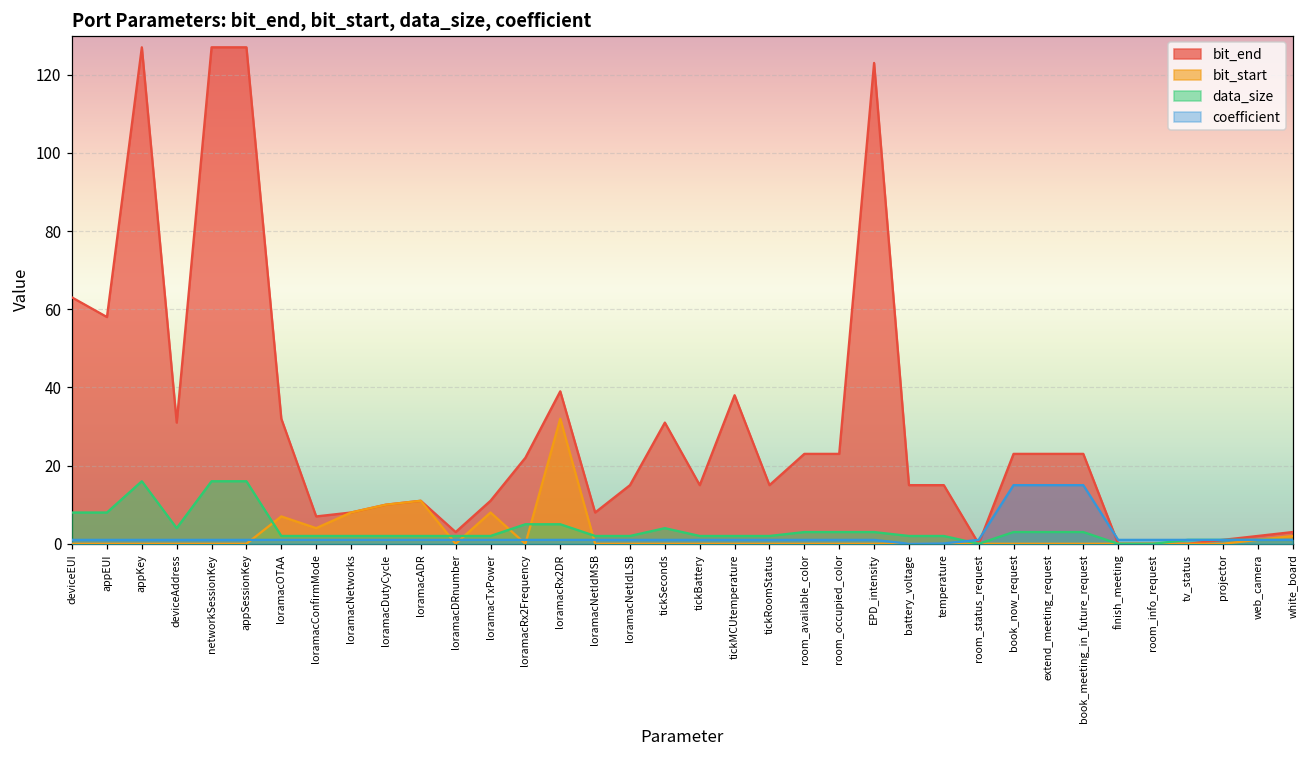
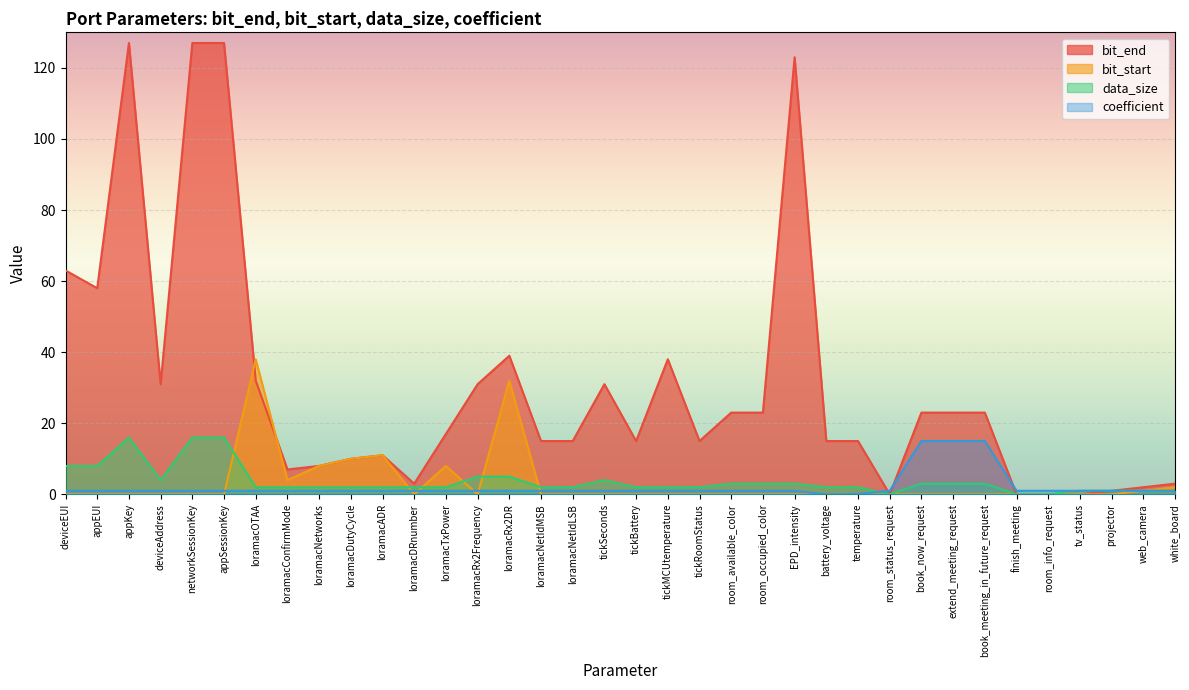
bit_start, loramacOTAA: 7 -> 38
bit_end, loramacTxPower: 11 -> 17
bit_end, loramacRx2Frequency: 22 -> 31
bit_end, loramacNetIdMSB: 8 -> 15
